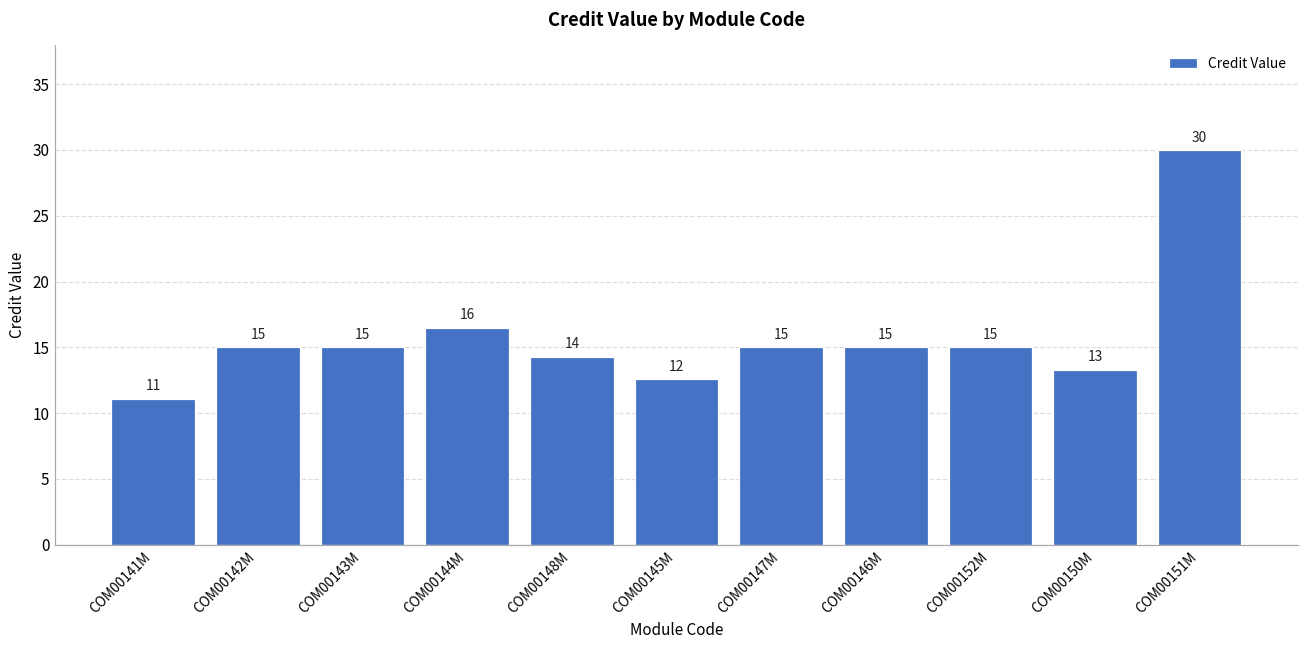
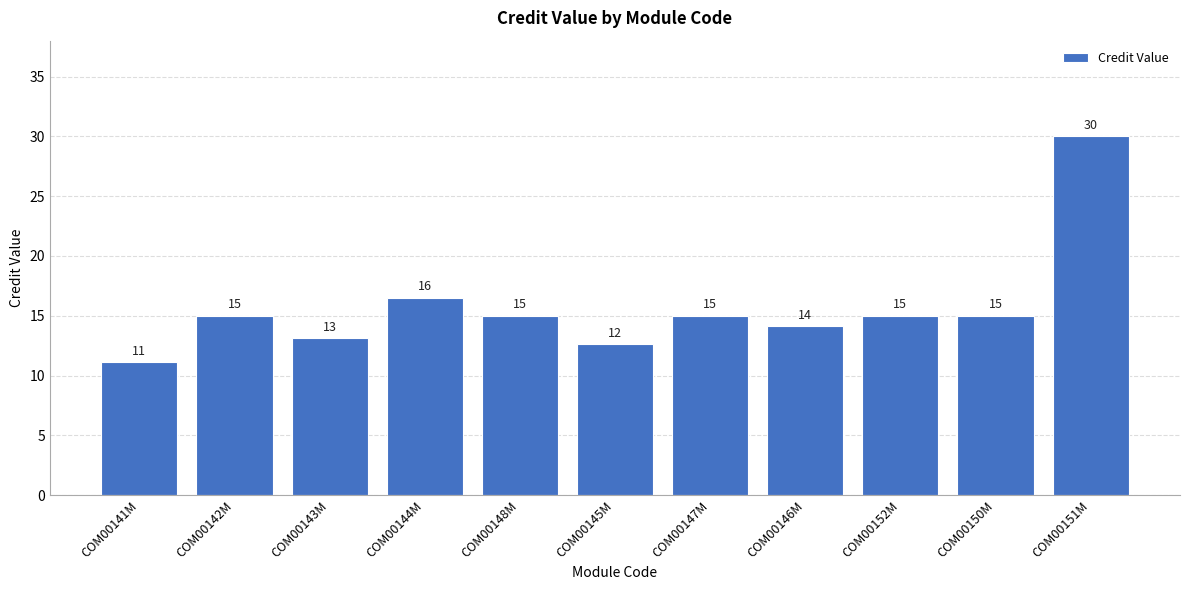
COM00143M: 15 -> 13
COM00148M: 14 -> 15
COM00146M: 15 -> 14
COM00150M: 13 -> 15
